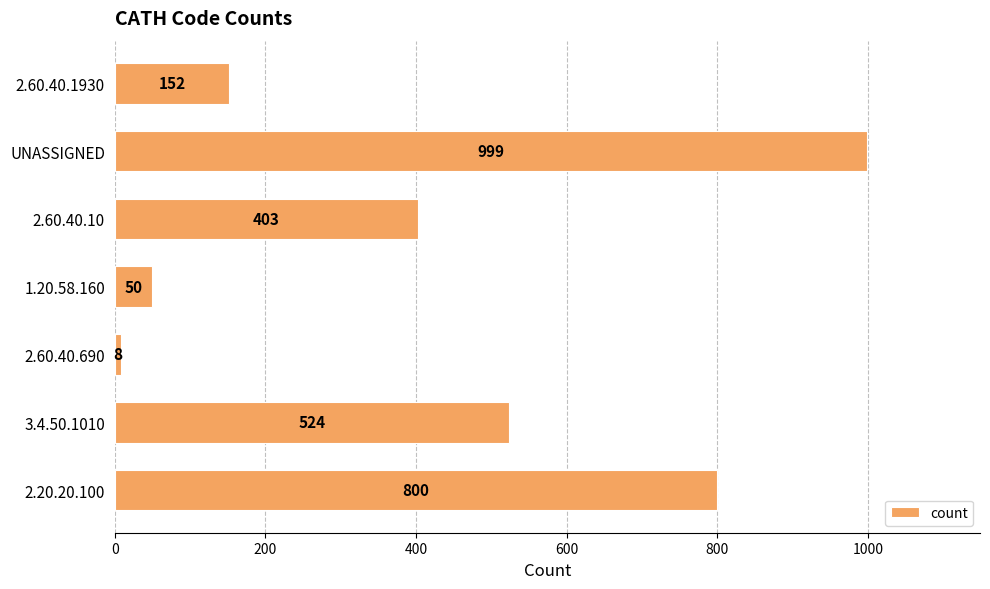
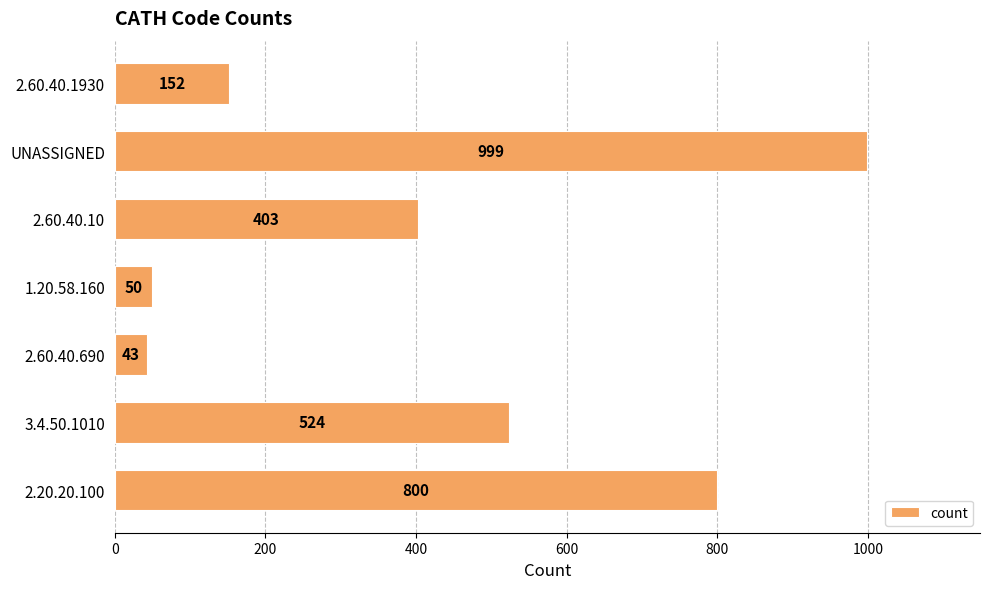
2.60.40.690: 8 -> 43
